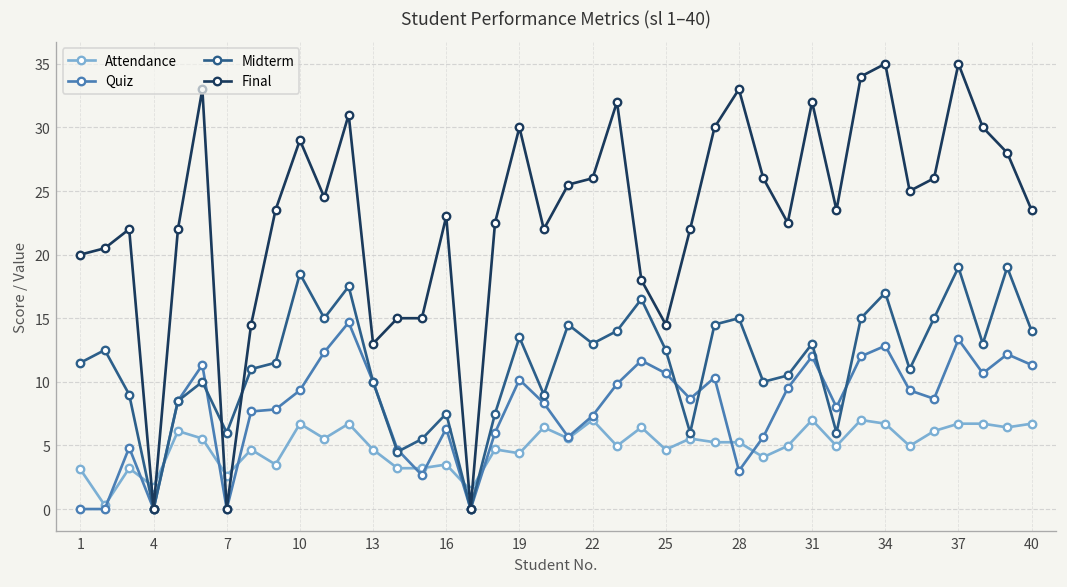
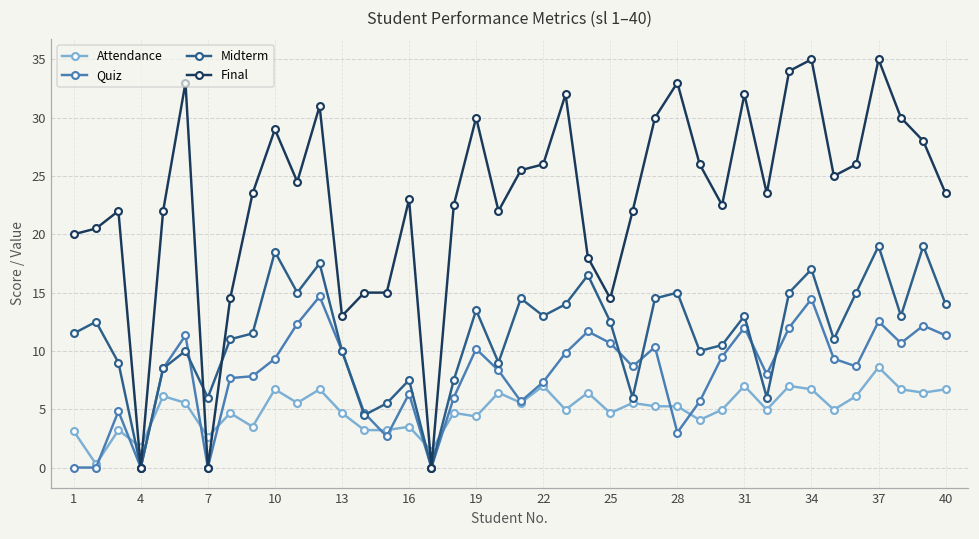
Quiz, 34: 12.8 -> 14.5
Attendance, 37: 6.7 -> 8.6
Quiz, 37: 13.3 -> 12.5
